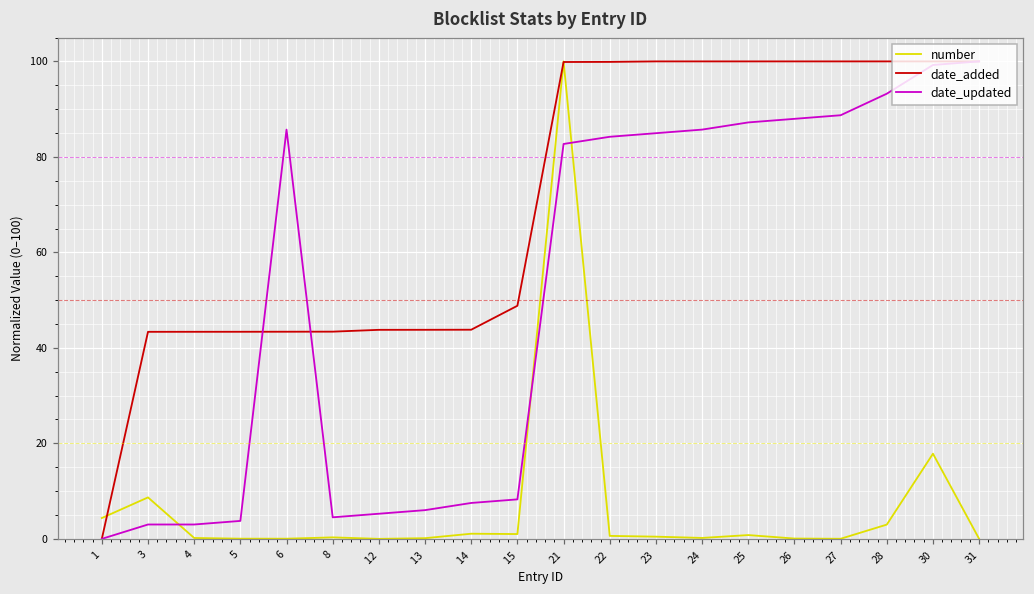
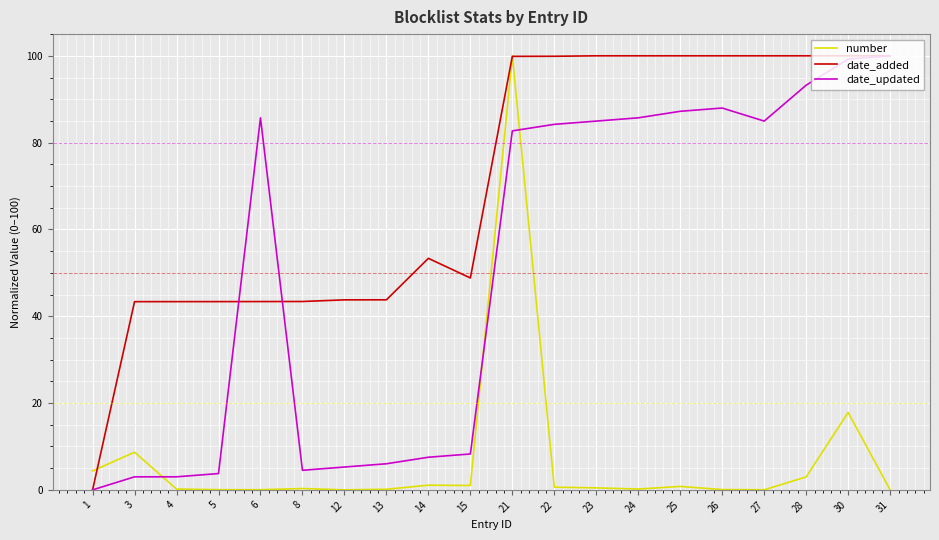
date_added, 14: 44 -> 53
date_updated, 27: 89 -> 85
